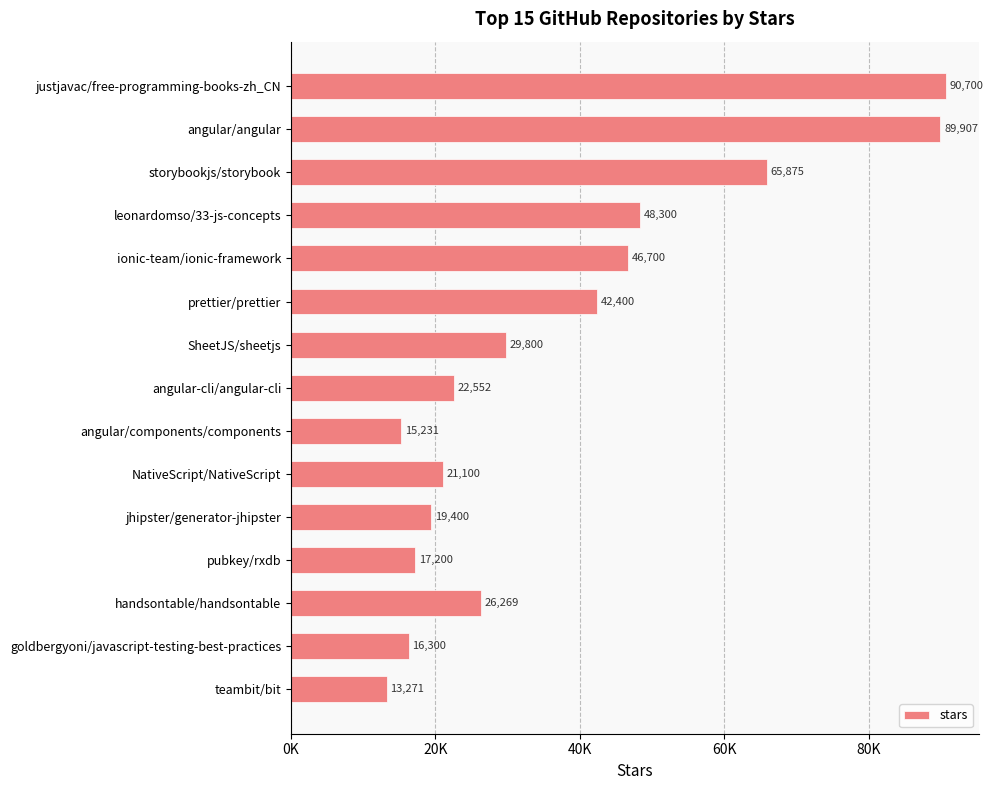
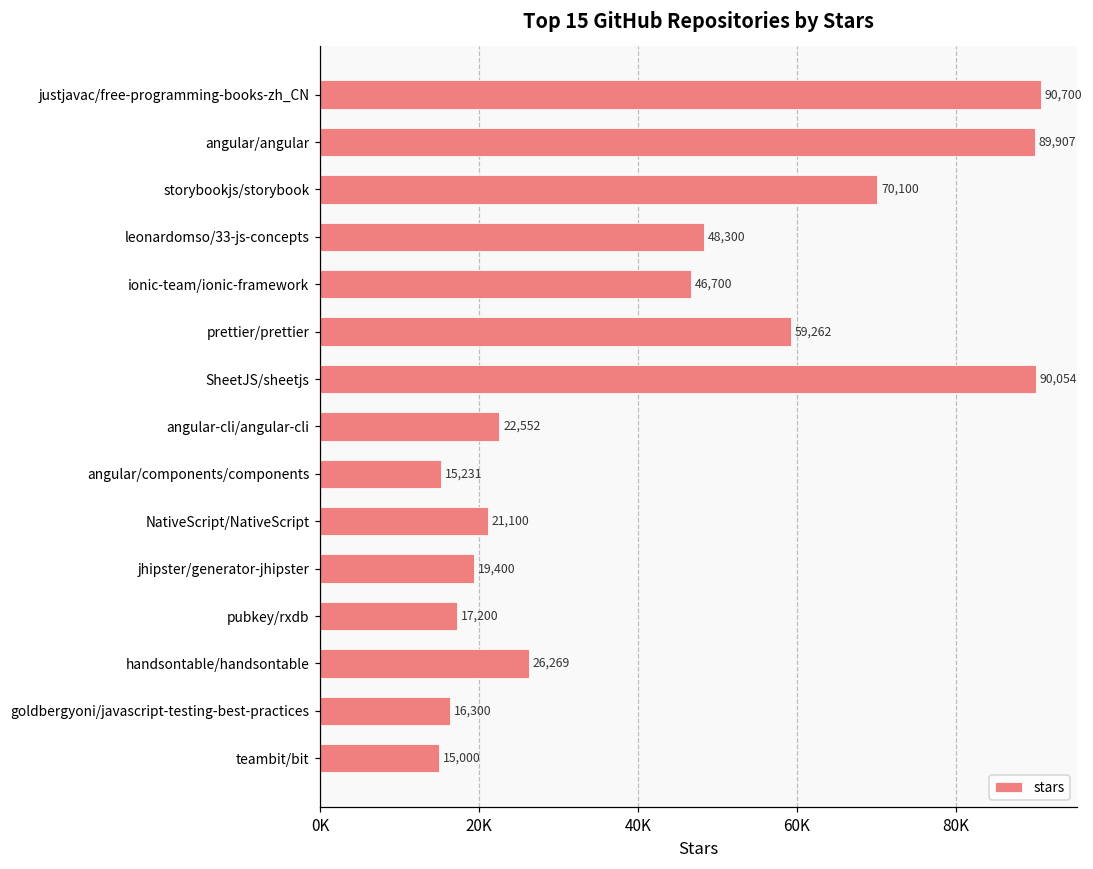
storybookjs/storybook: 65,875 -> 70,100
prettier/prettier: 42,400 -> 59,262
SheetJS/sheetjs: 29,800 -> 90,054
teambit/bit: 13,271 -> 15,000
